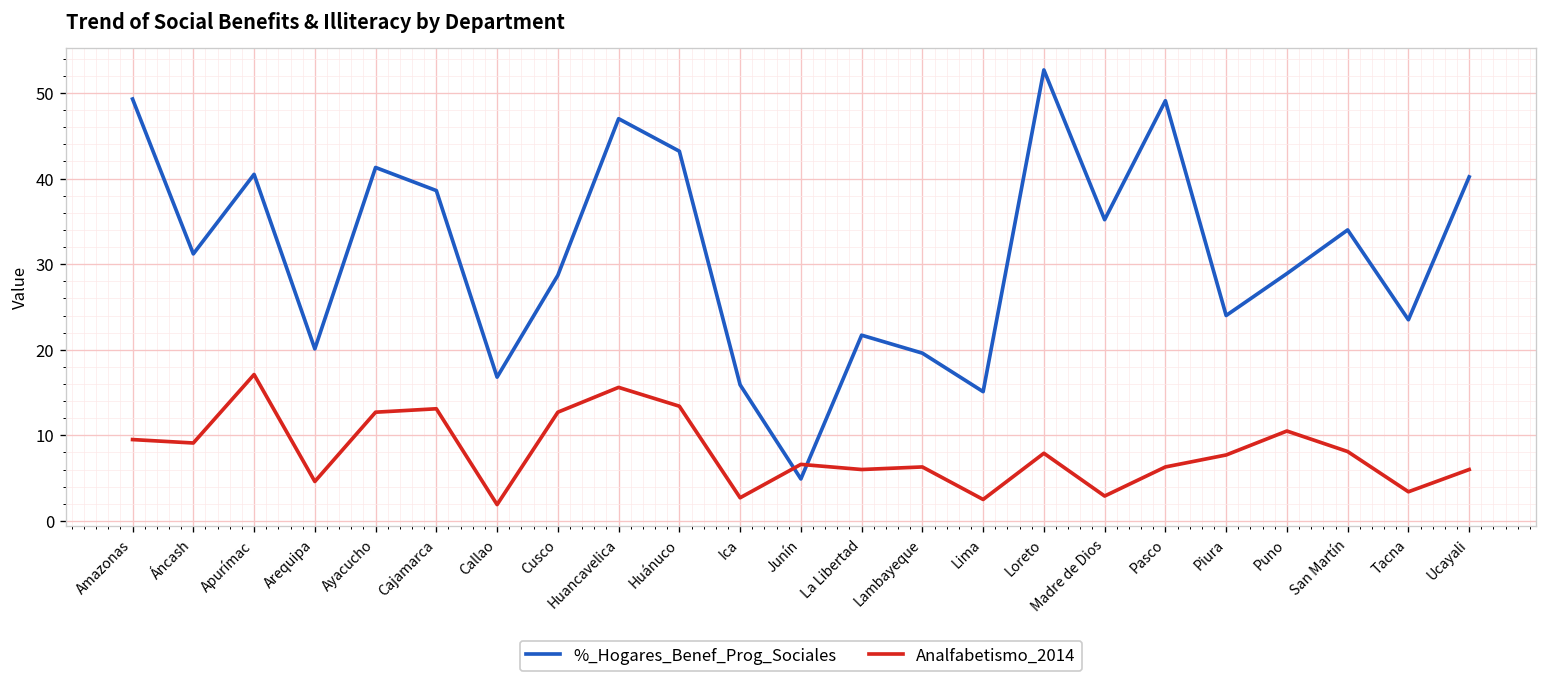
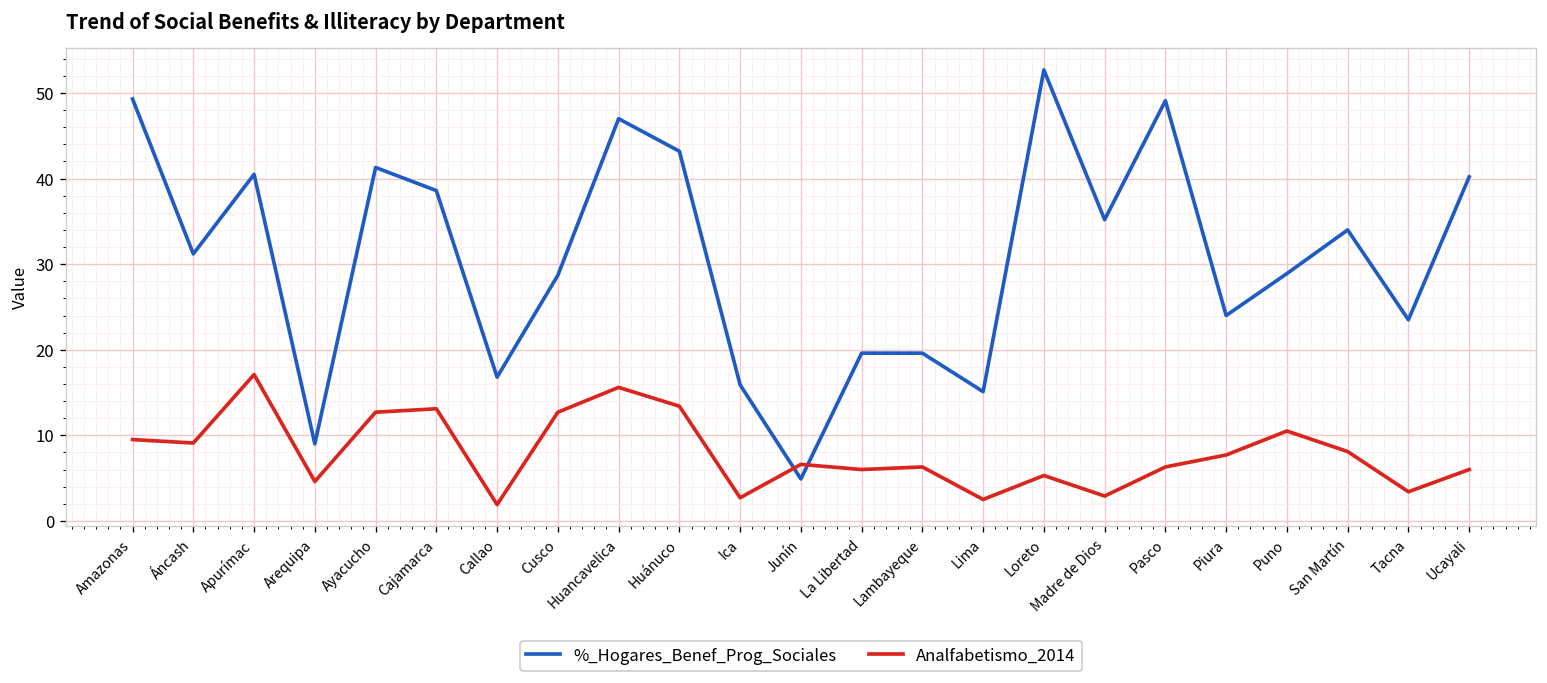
%_Hogares_Benef_Prog_Sociales, Arequipa: 20 -> 9
%_Hogares_Benef_Prog_Sociales, La Libertad: 22 -> 20
Analfabetismo_2014, Loreto: 8 -> 5
